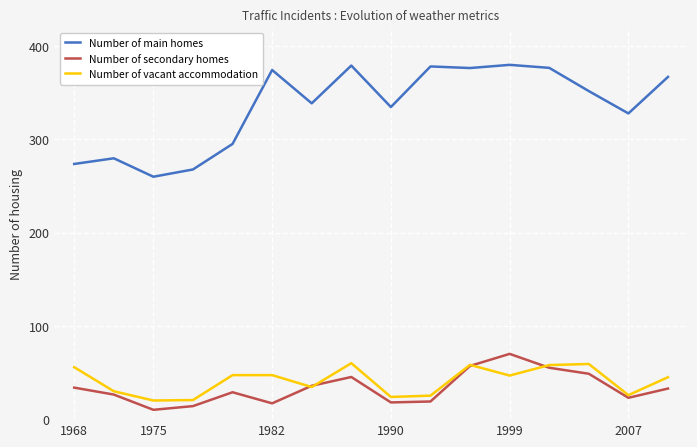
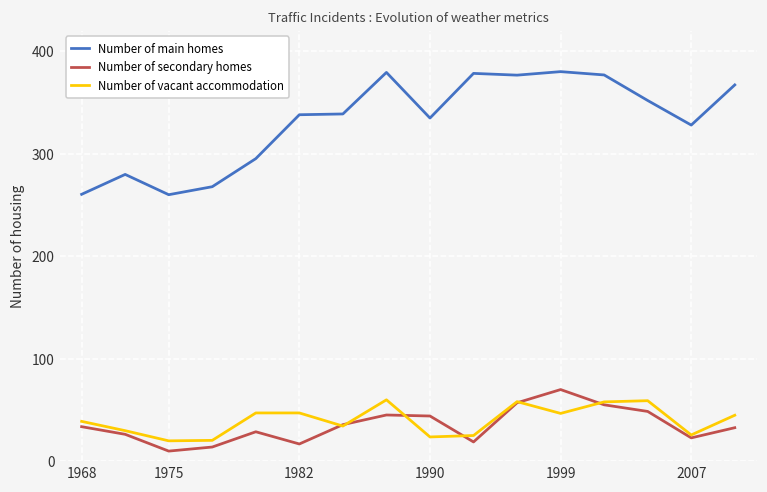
Number of main homes, 1968: 270 -> 260
Number of vacant accommodation, 1968: 60 -> 40
Number of main homes, 1982: 370 -> 340
Number of secondary homes, 1990: 20 -> 40
